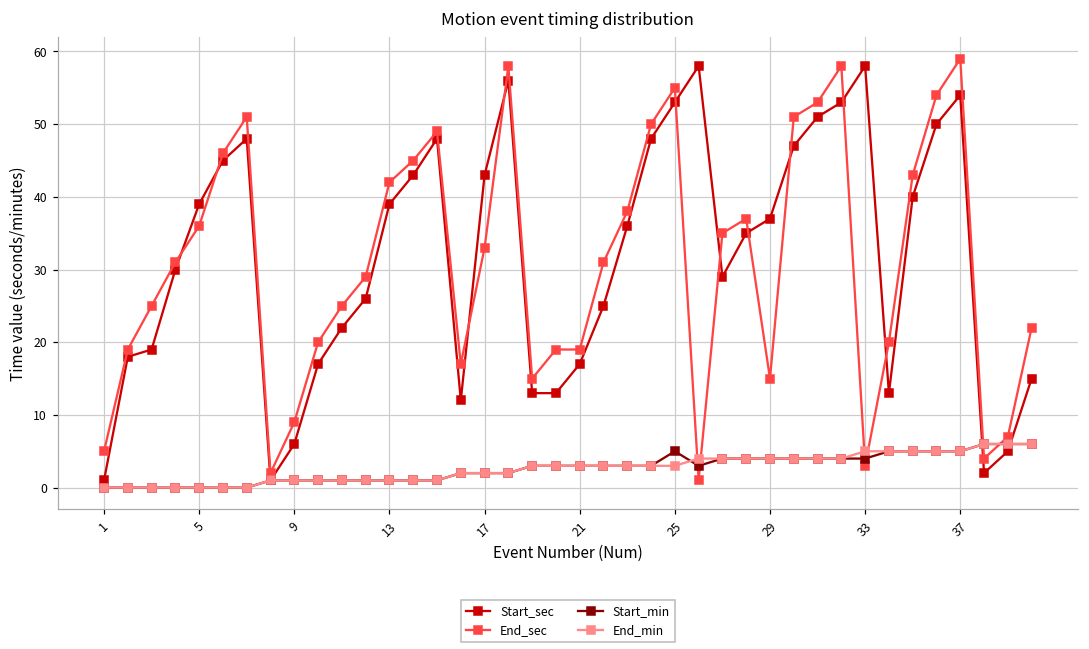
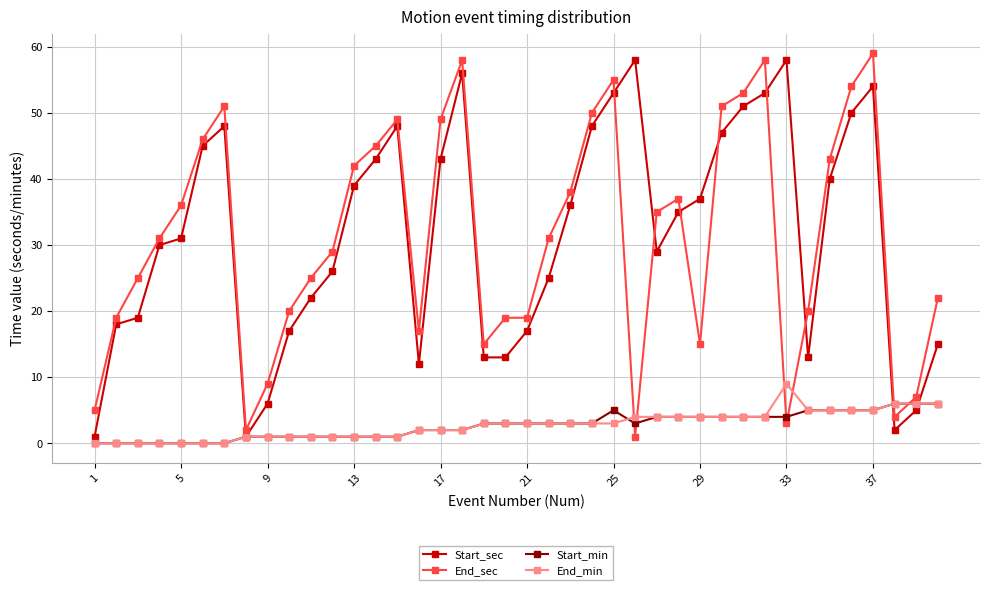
Start_sec, 5: 39 -> 31
End_sec, 17: 33 -> 49
End_min, 33: 5 -> 9
